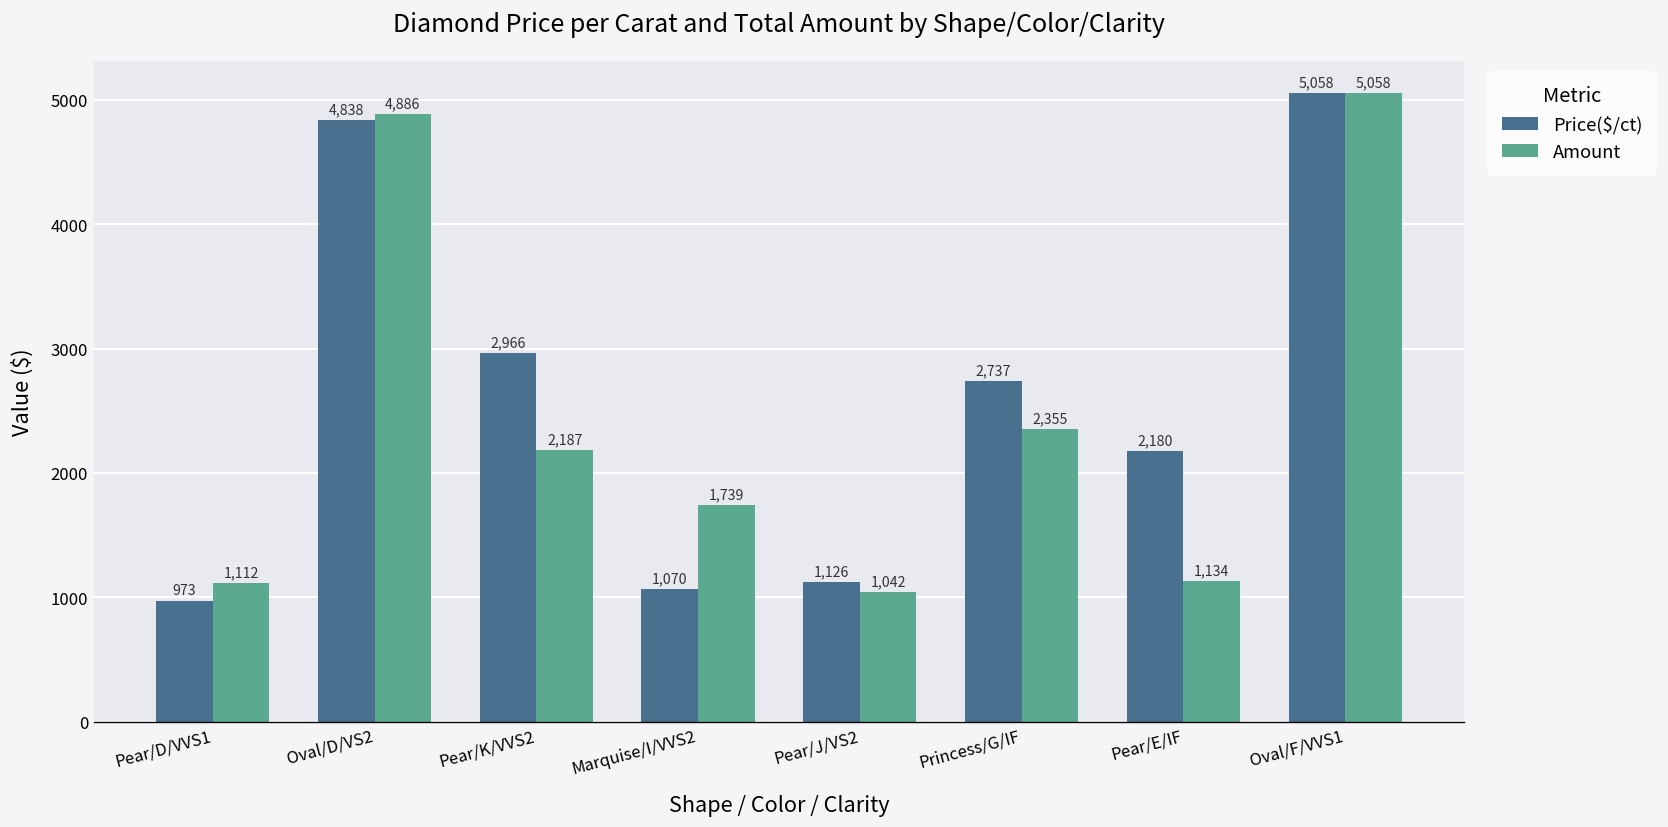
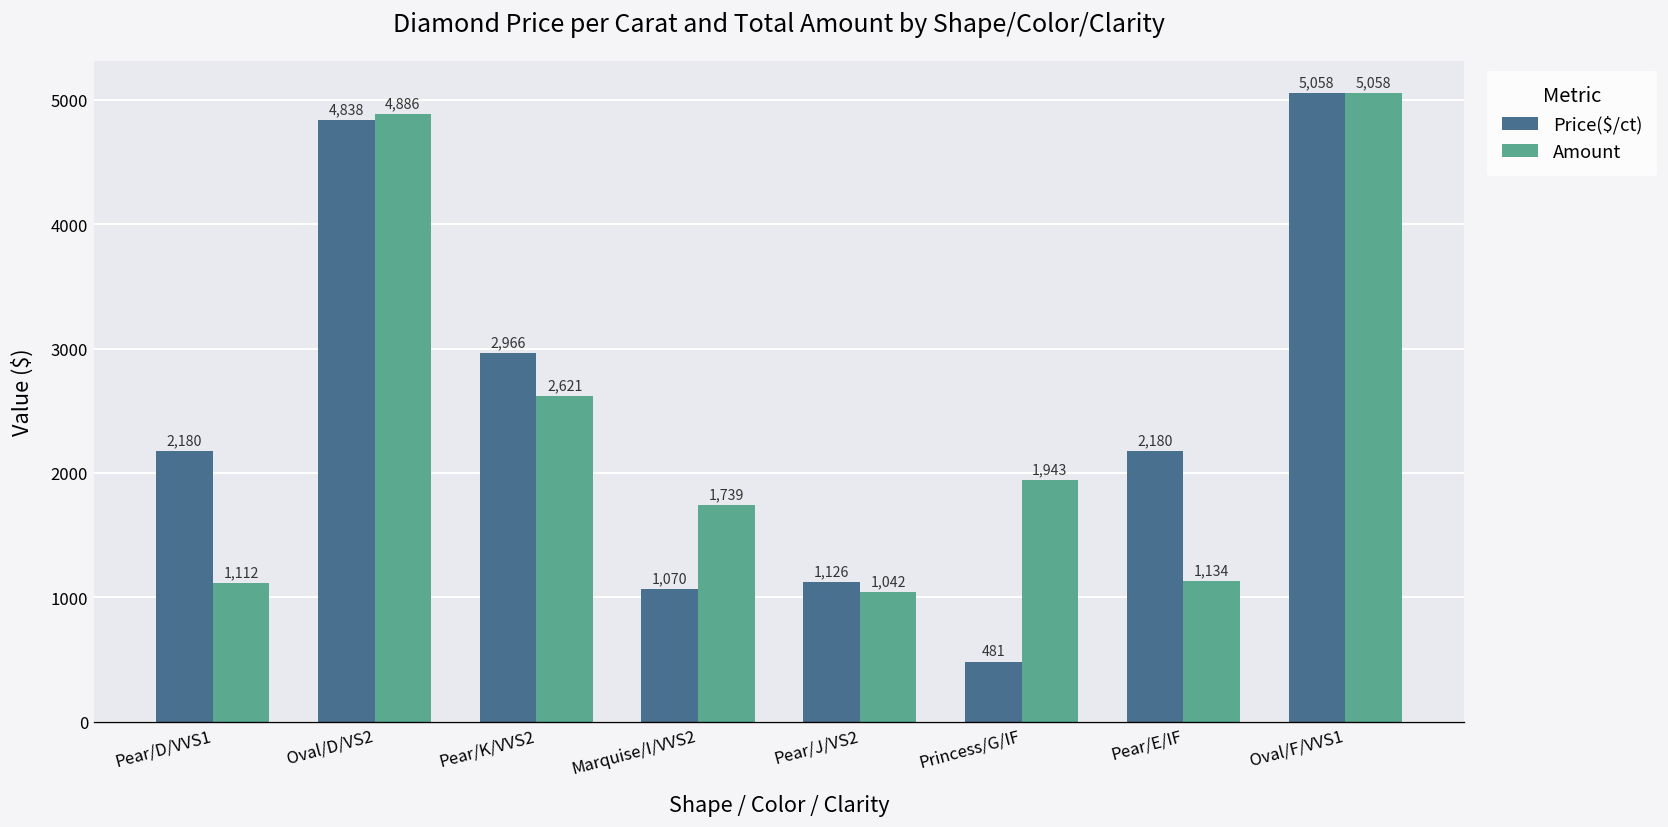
Price($/ct), Pear/D/VVS1: 973 -> 2,180
Amount, Pear/K/VVS2: 2,187 -> 2,621
Price($/ct), Princess/G/IF: 2,737 -> 481
Amount, Princess/G/IF: 2,355 -> 1,943
